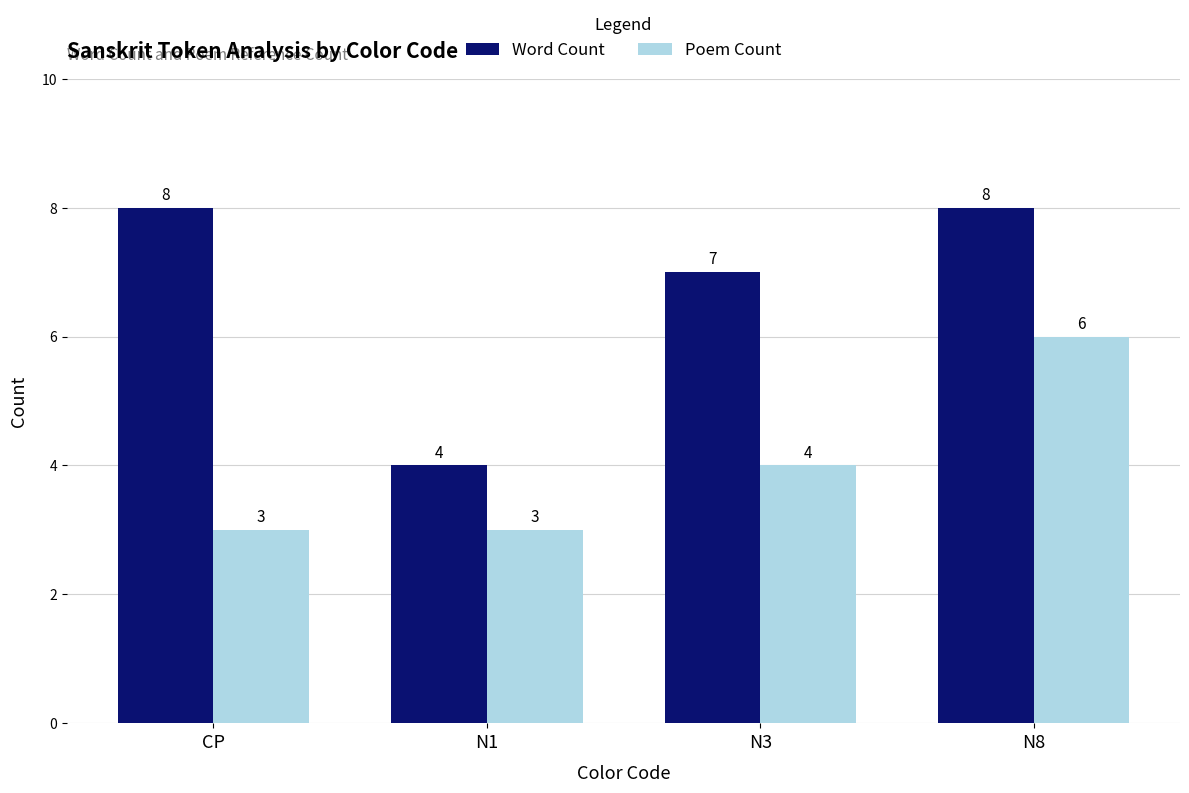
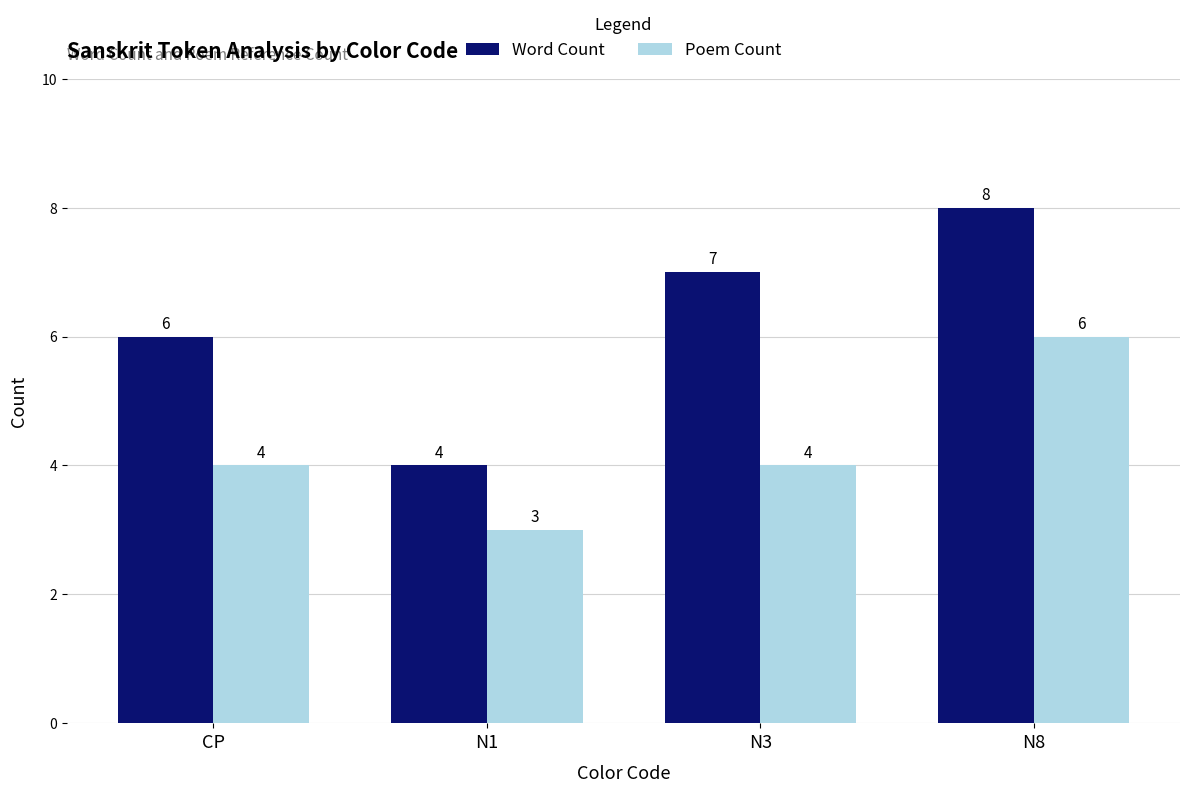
Word Count, CP: 8 -> 6
Poem Count, CP: 3 -> 4
